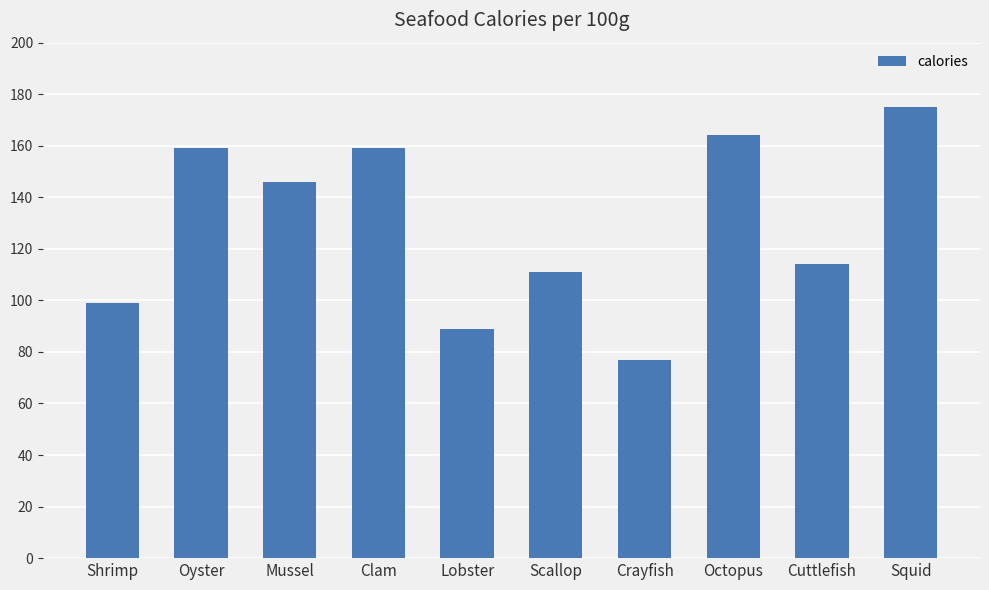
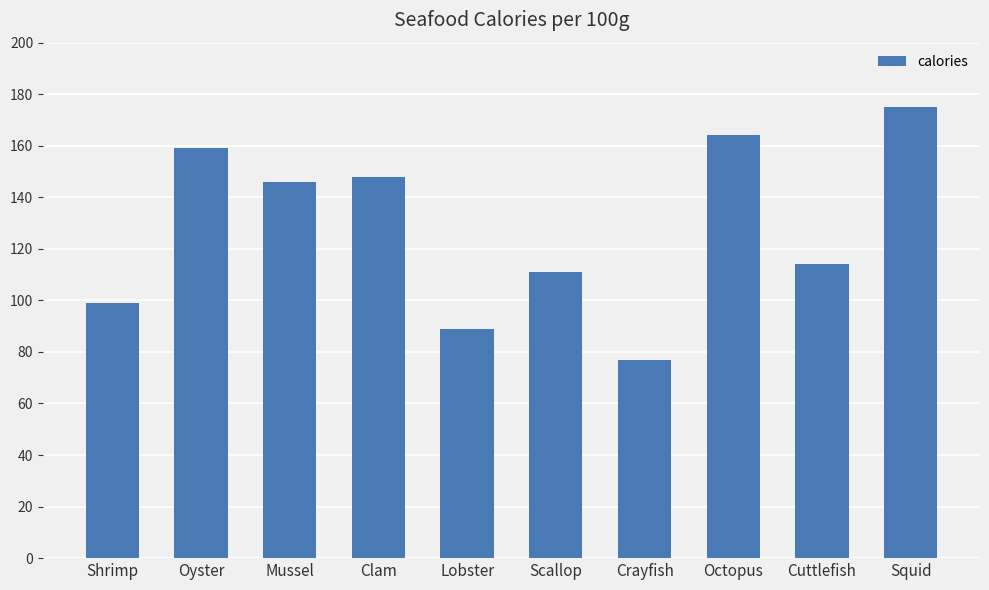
Clam: 159 -> 148
